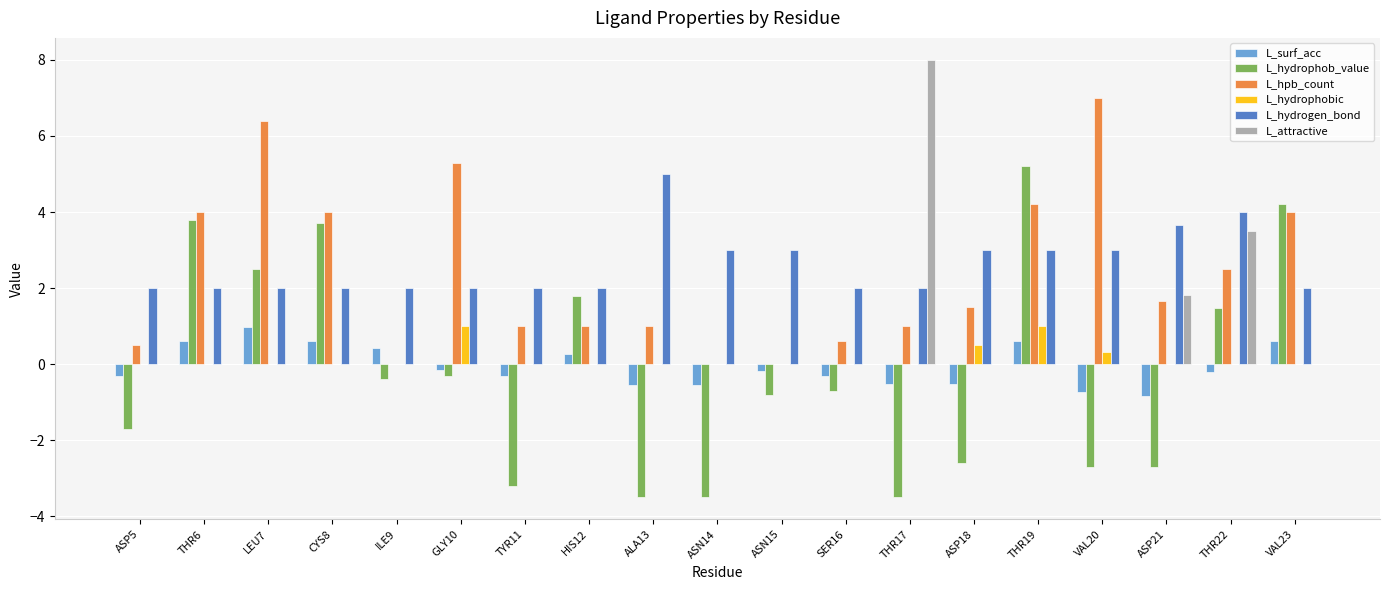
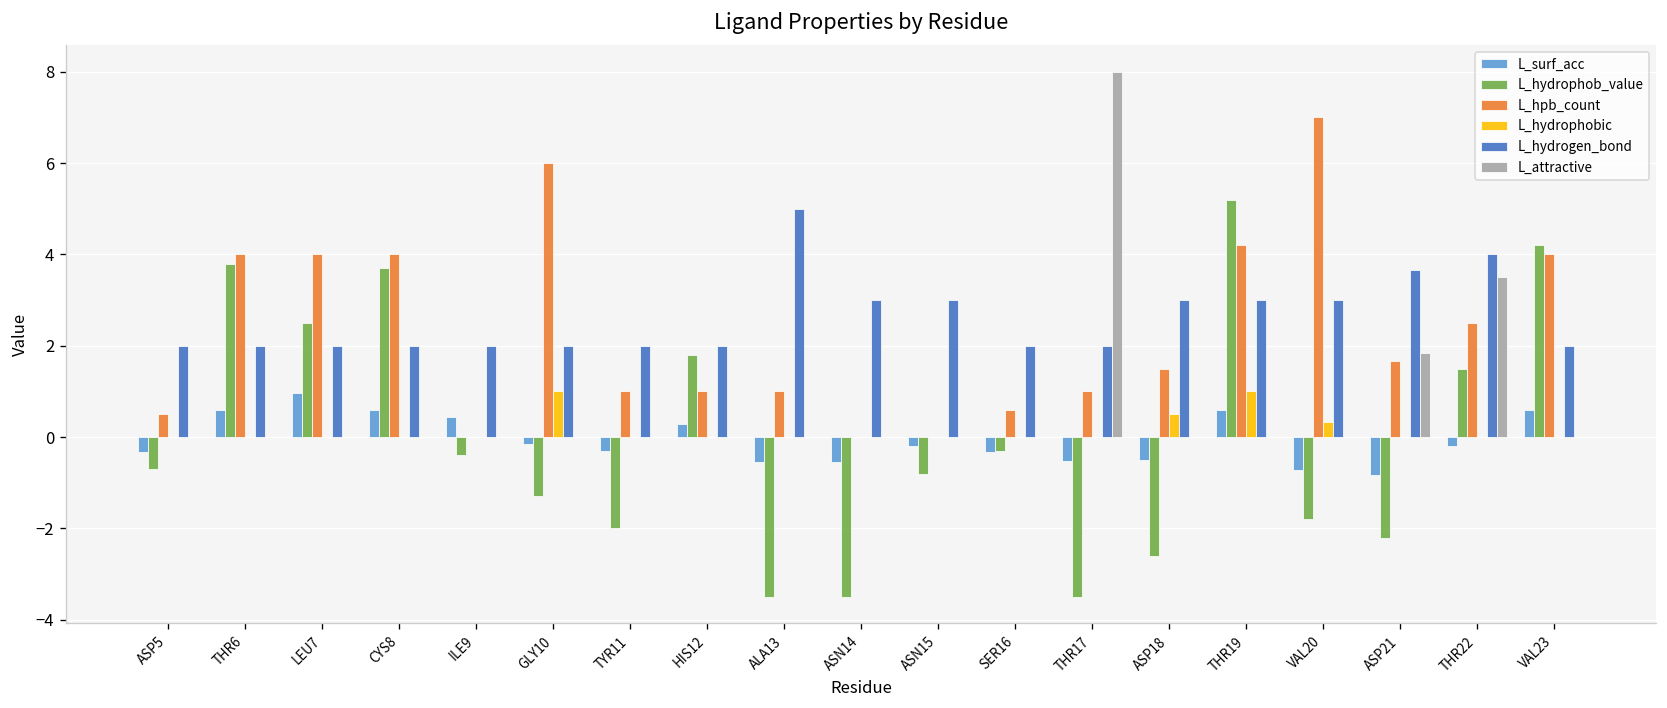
L_hydrophob_value, ASP5: -1.7 -> -0.7
L_hpb_count, LEU7: 6.4 -> 4.0
L_hydrophob_value, GLY10: -0.3 -> -1.3
L_hpb_count, GLY10: 5.3 -> 6.0
L_hydrophob_value, TYR11: -3.2 -> -2.0
L_hydrophob_value, SER16: -0.7 -> -0.3
L_hydrophob_value, VAL20: -2.7 -> -1.8
L_hydrophob_value, ASP21: -2.7 -> -2.2
